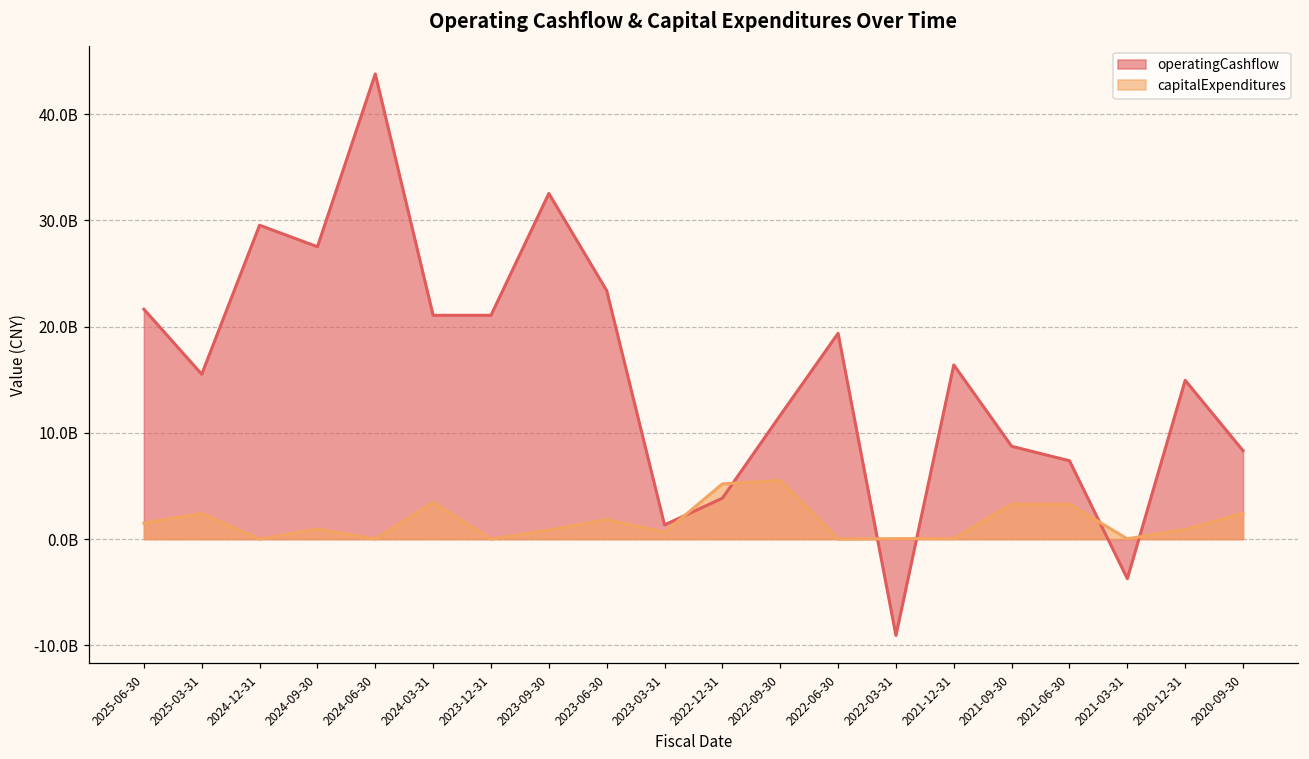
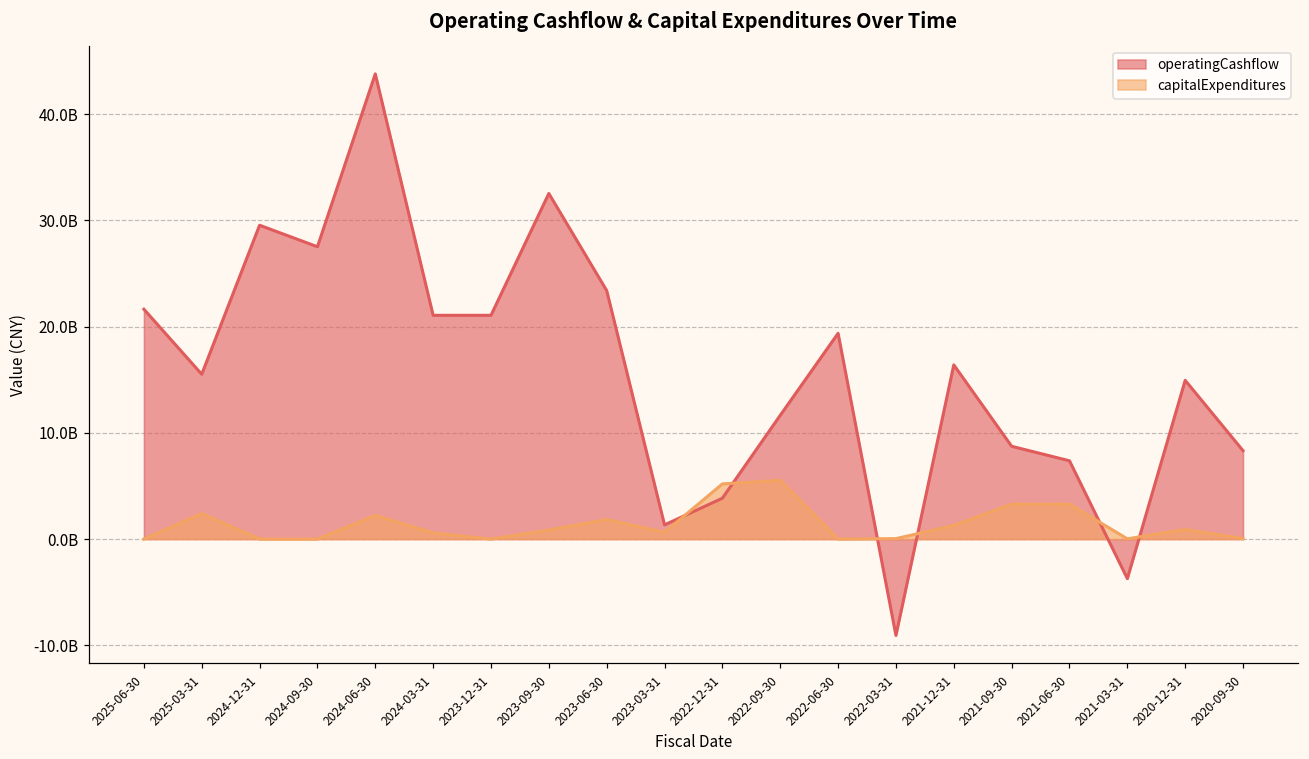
capitalExpenditures, 2025-06-30: 2000000000 -> 0
capitalExpenditures, 2024-09-30: 1000000000 -> 0
capitalExpenditures, 2024-06-30: 0 -> 2000000000
capitalExpenditures, 2024-03-31: 3000000000 -> 1000000000
capitalExpenditures, 2021-12-31: 0 -> 1000000000
capitalExpenditures, 2020-09-30: 2000000000 -> 0
